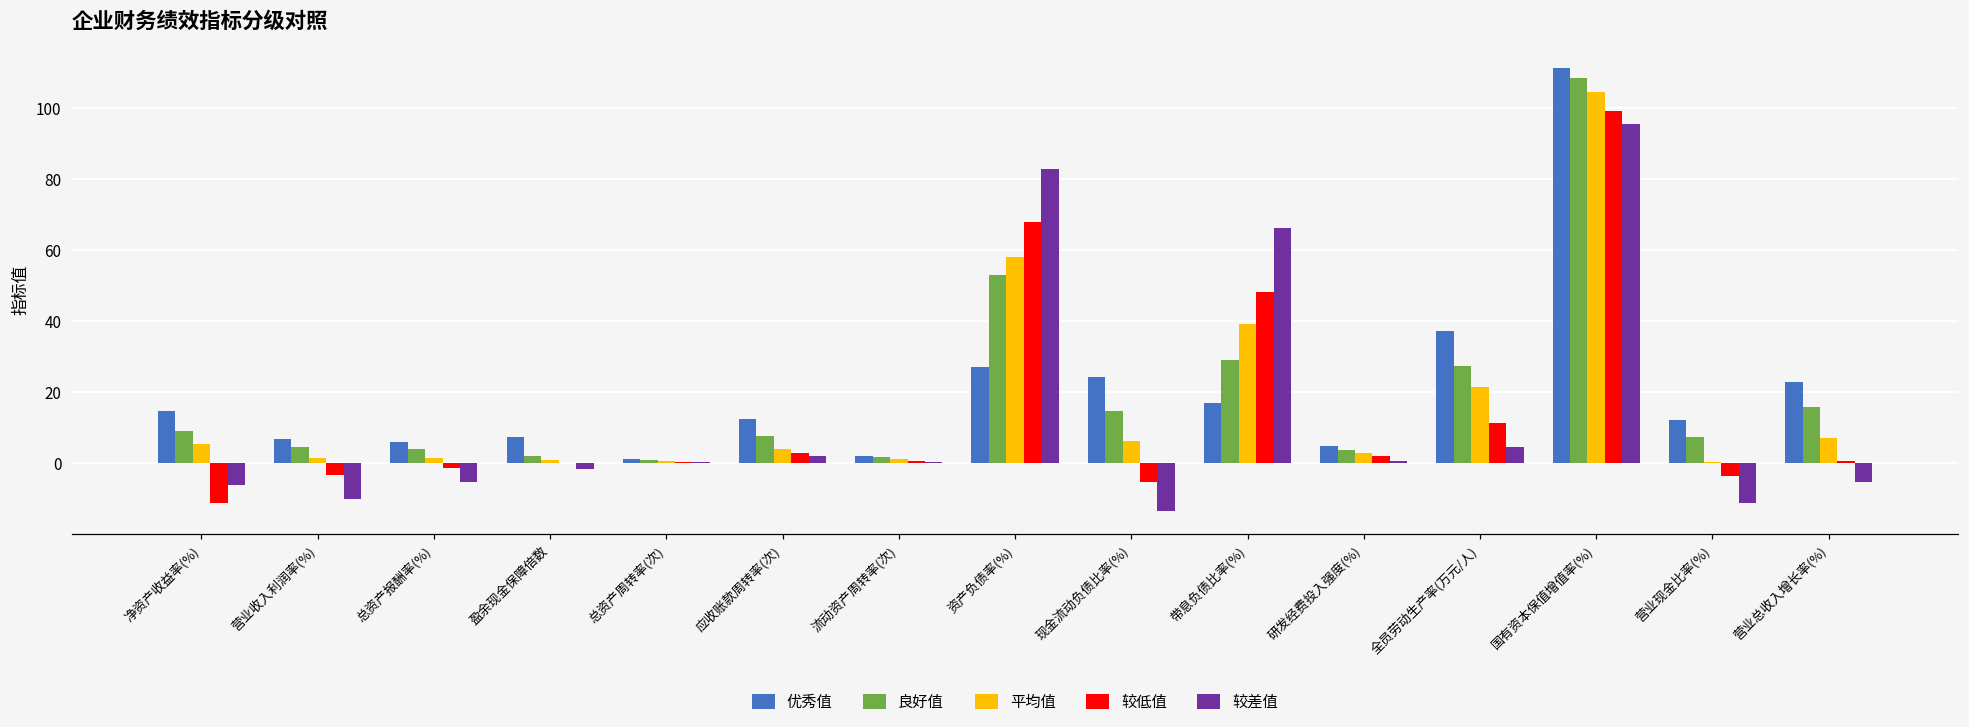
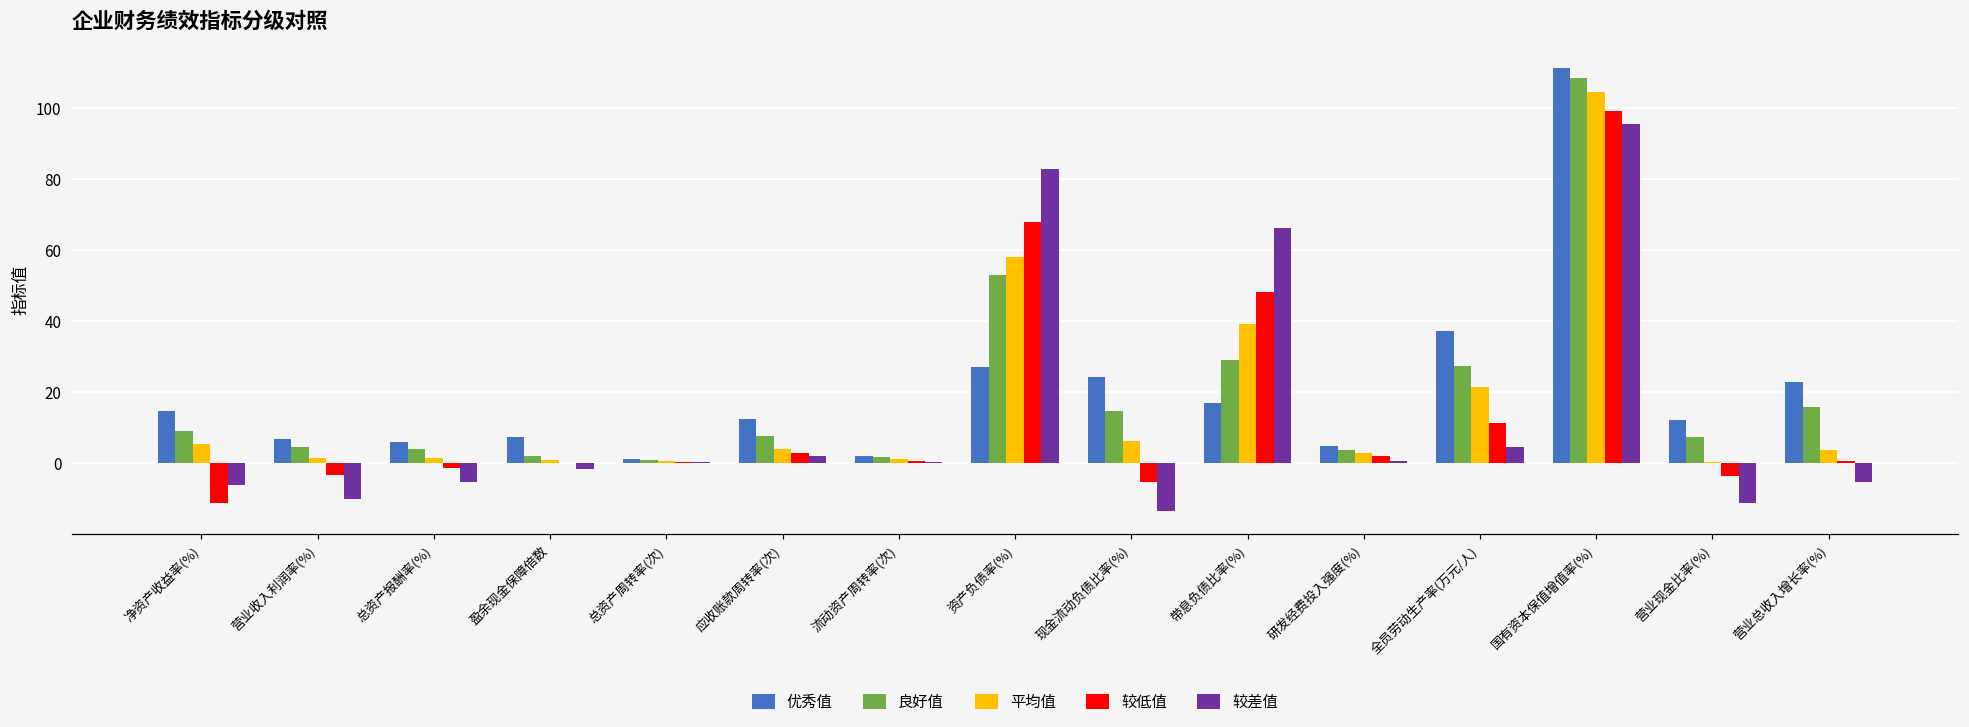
平均值, 营业总收入增长率(%): 7 -> 4
